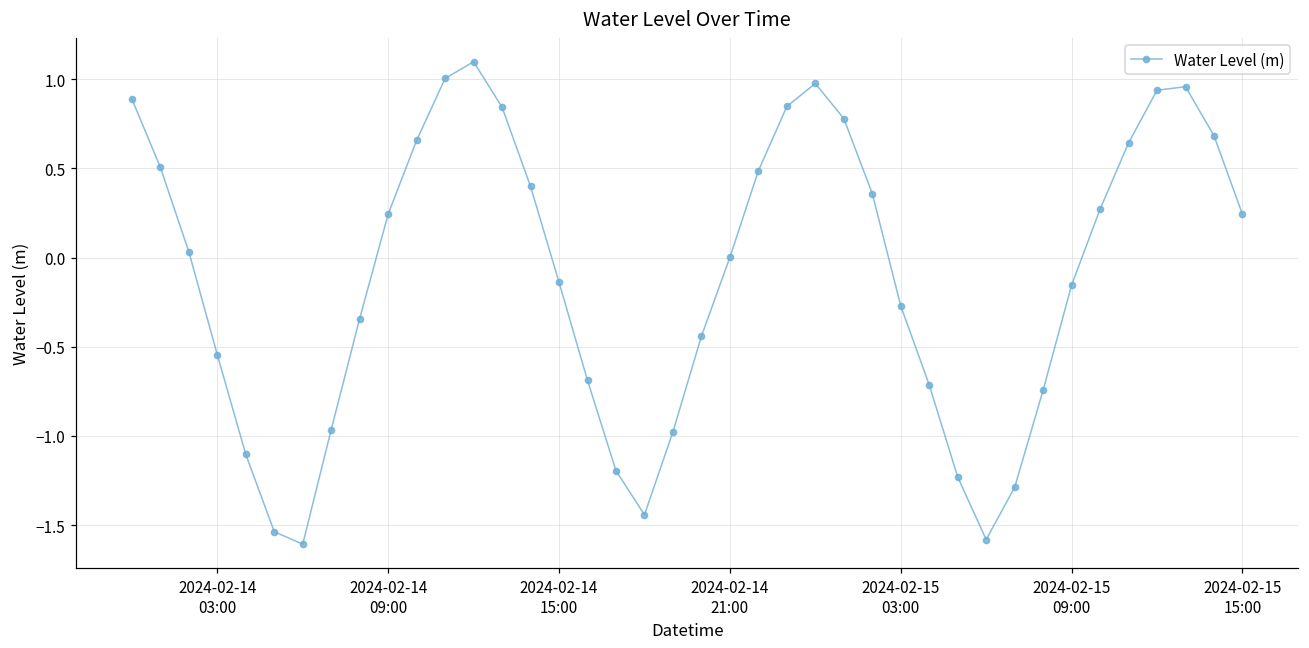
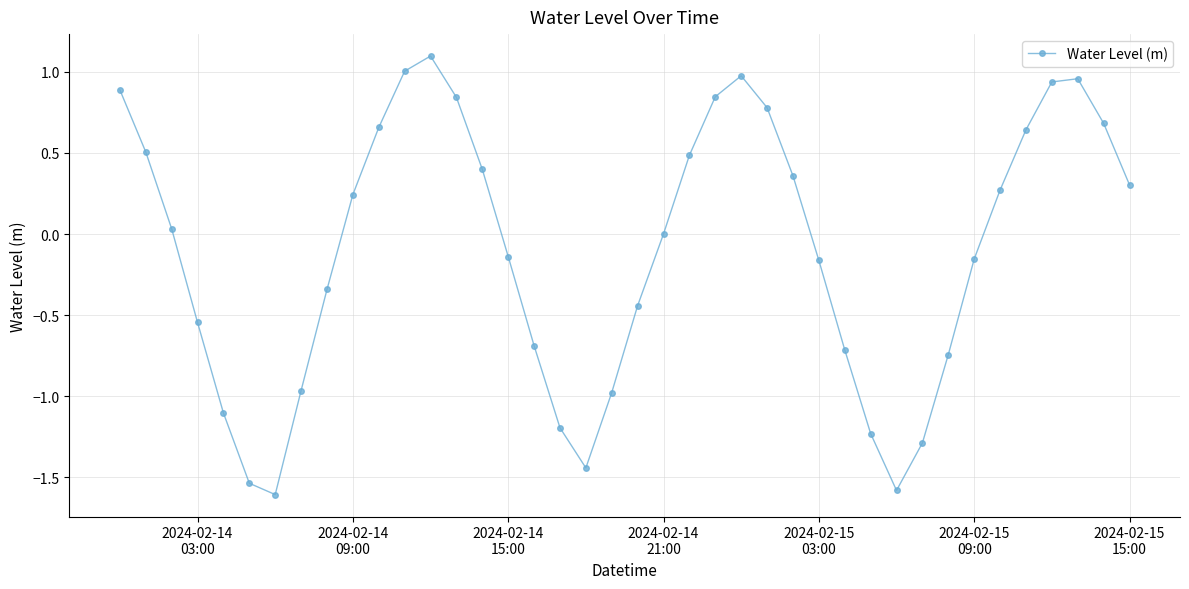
2024-02-15 03:00: -0.27 -> -0.16
2024-02-15 15:00: 0.24 -> 0.30
